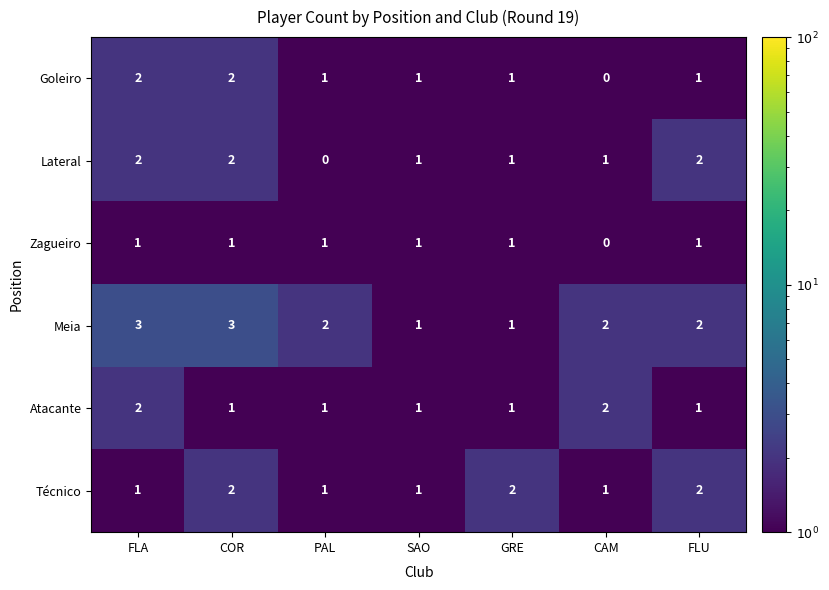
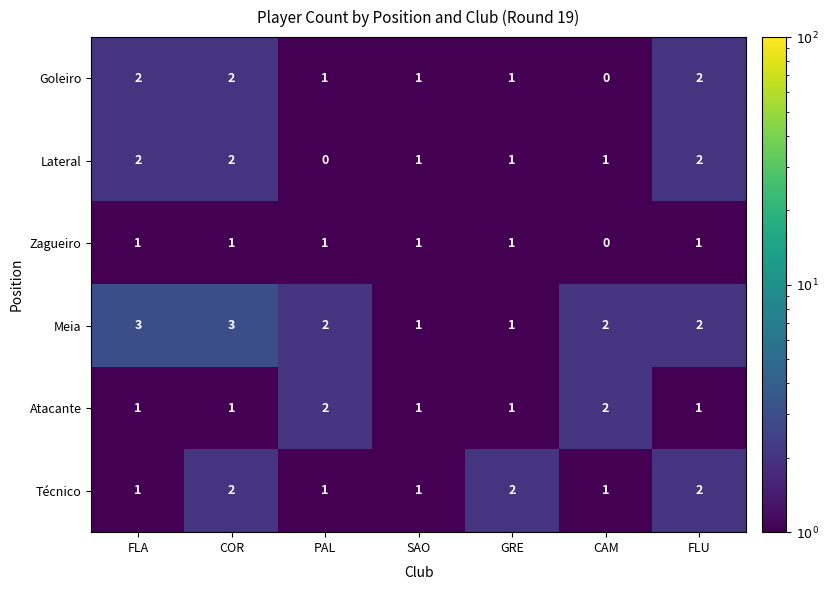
Goleiro, FLU: 1 -> 2
Atacante, FLA: 2 -> 1
Atacante, PAL: 1 -> 2
